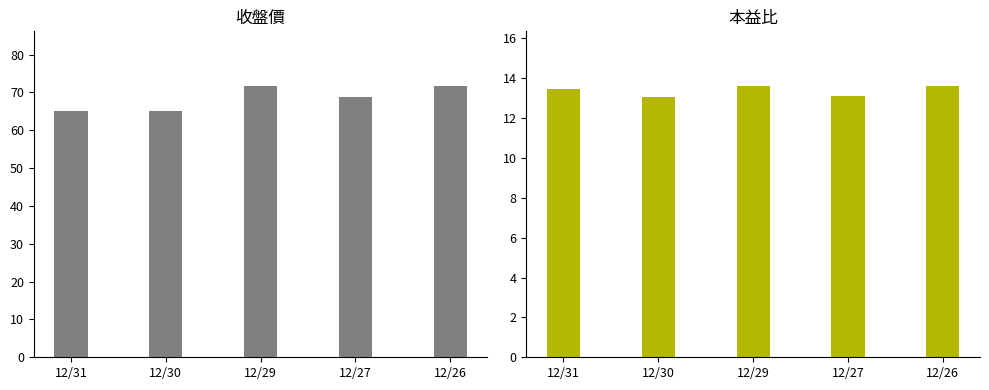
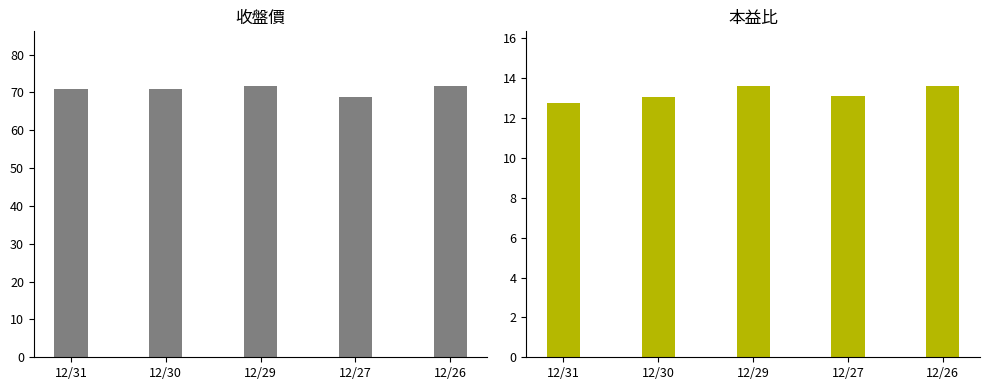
收盤價, 12/31: 65 -> 71
收盤價, 12/30: 65 -> 71
本益比, 12/31: 13.5 -> 12.7
